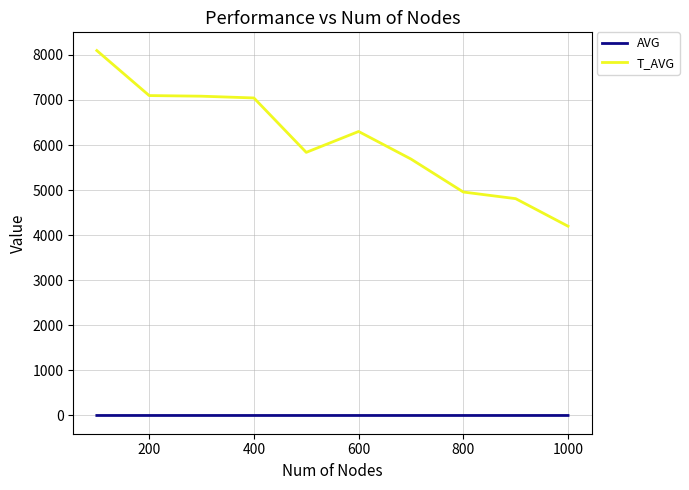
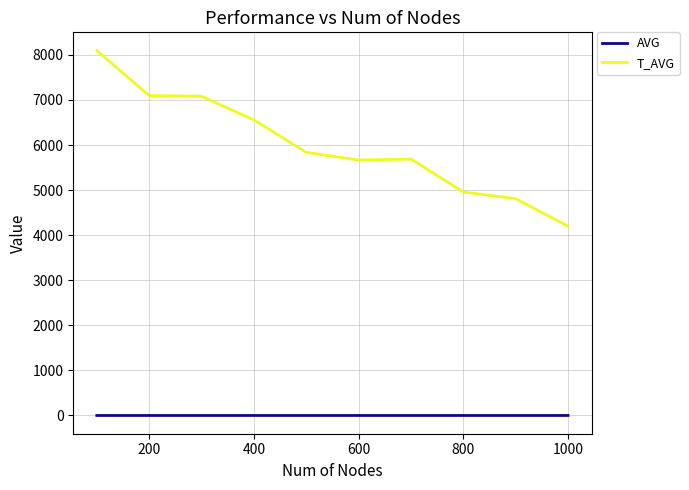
T_AVG, 400: 7000 -> 6600
T_AVG, 600: 6300 -> 5700
